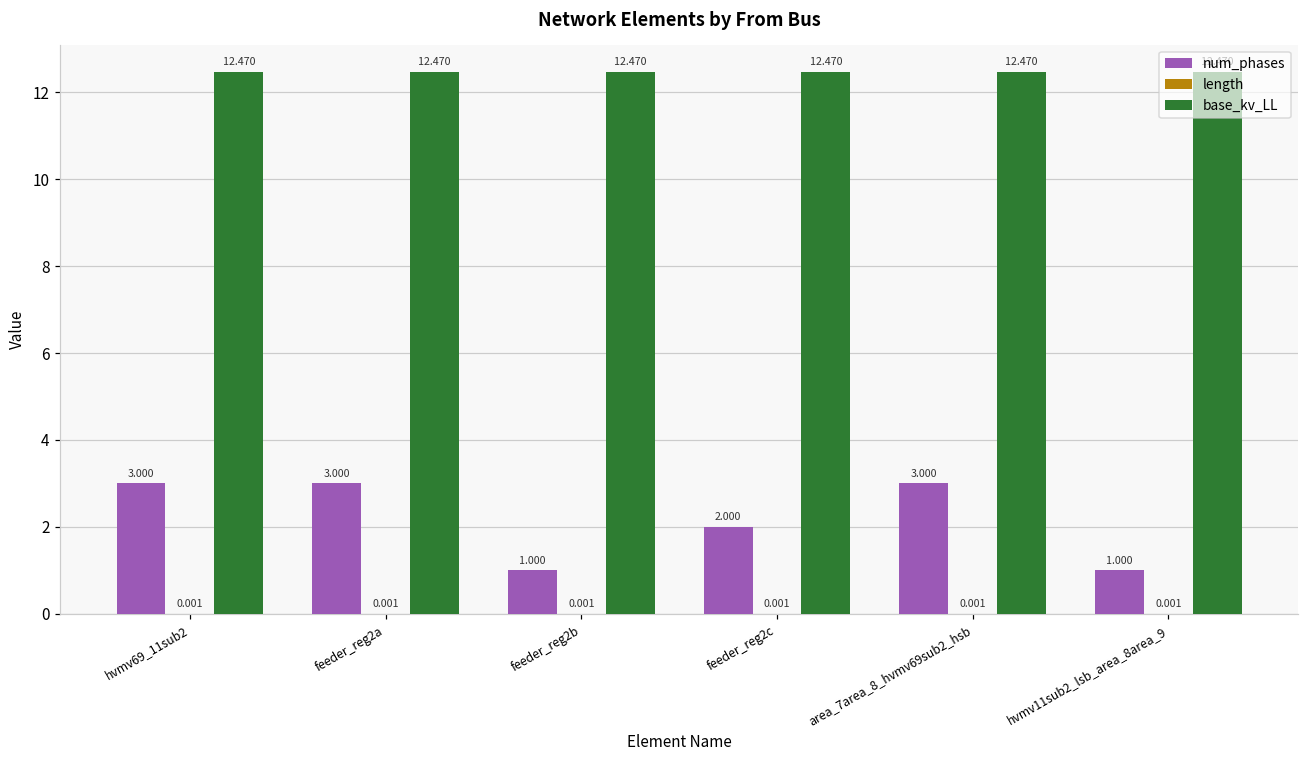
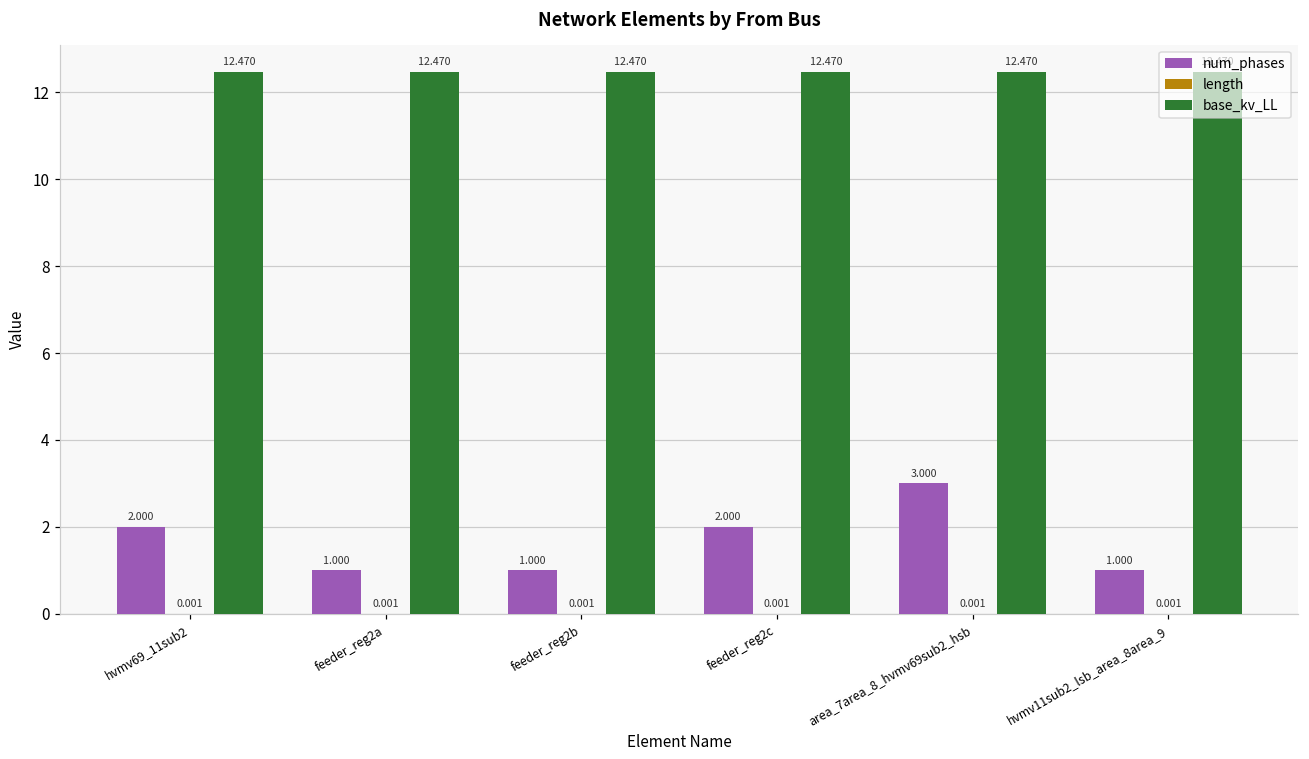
num_phases, hvmv69_11sub2: 3.000 -> 2.000
num_phases, feeder_reg2a: 3.000 -> 1.000
